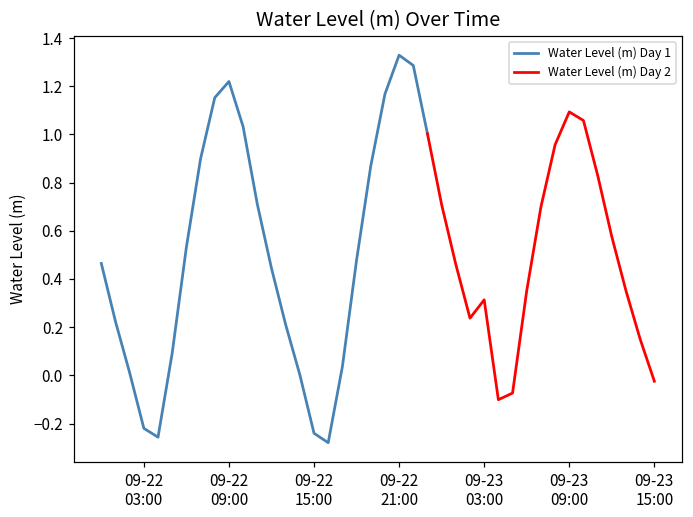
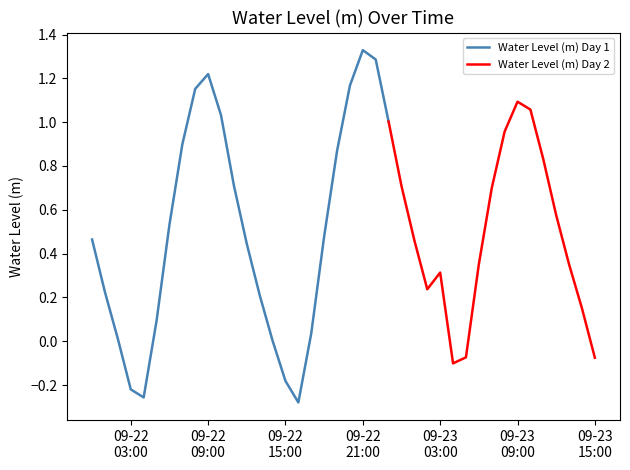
Water Level (m) Day 1, 09-22 15:00: -0.24 -> -0.18
Water Level (m) Day 2, 09-23 15:00: -0.02 -> -0.08
